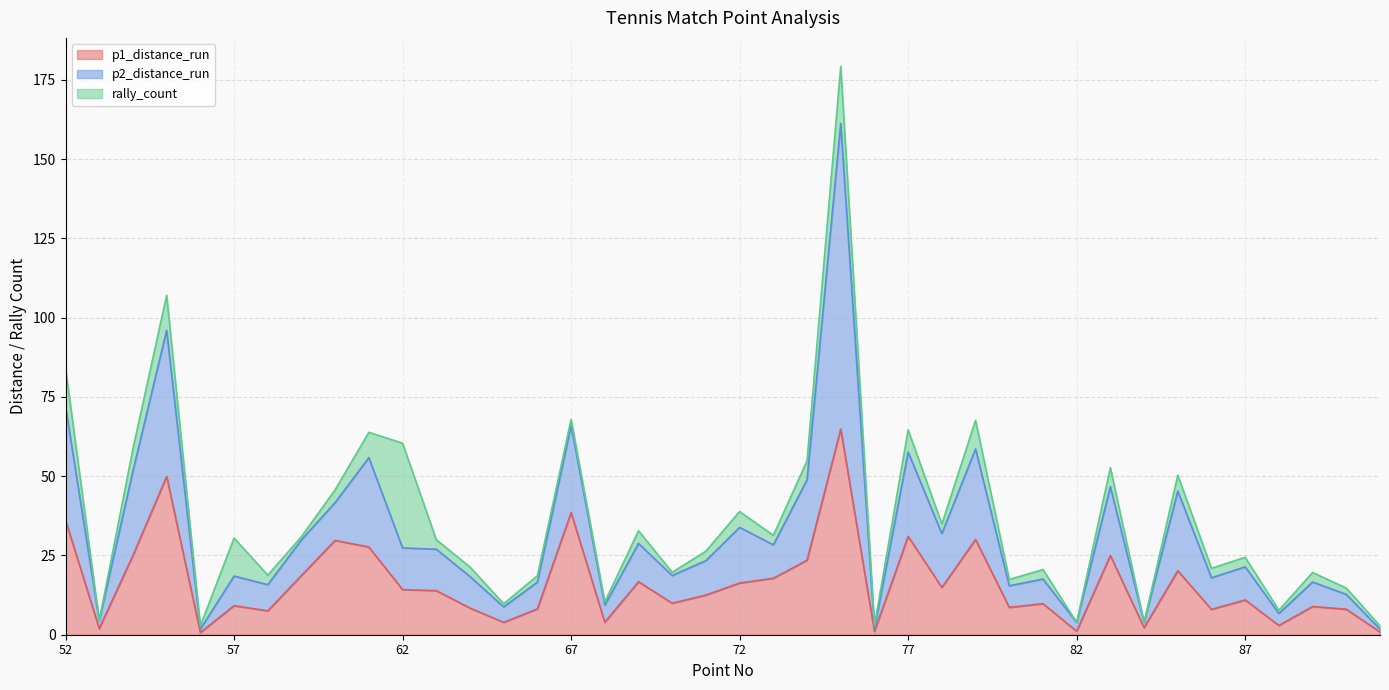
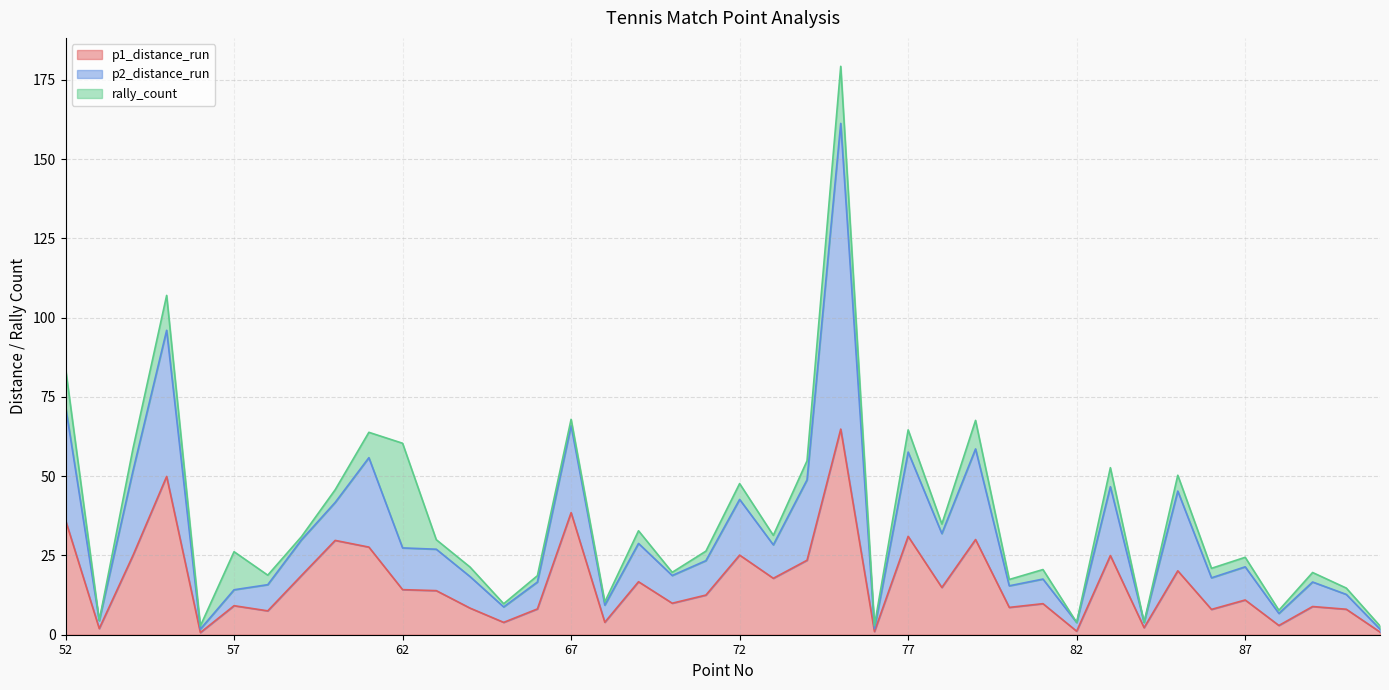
p2_distance_run, 57: 9 -> 5
p1_distance_run, 72: 16 -> 25
